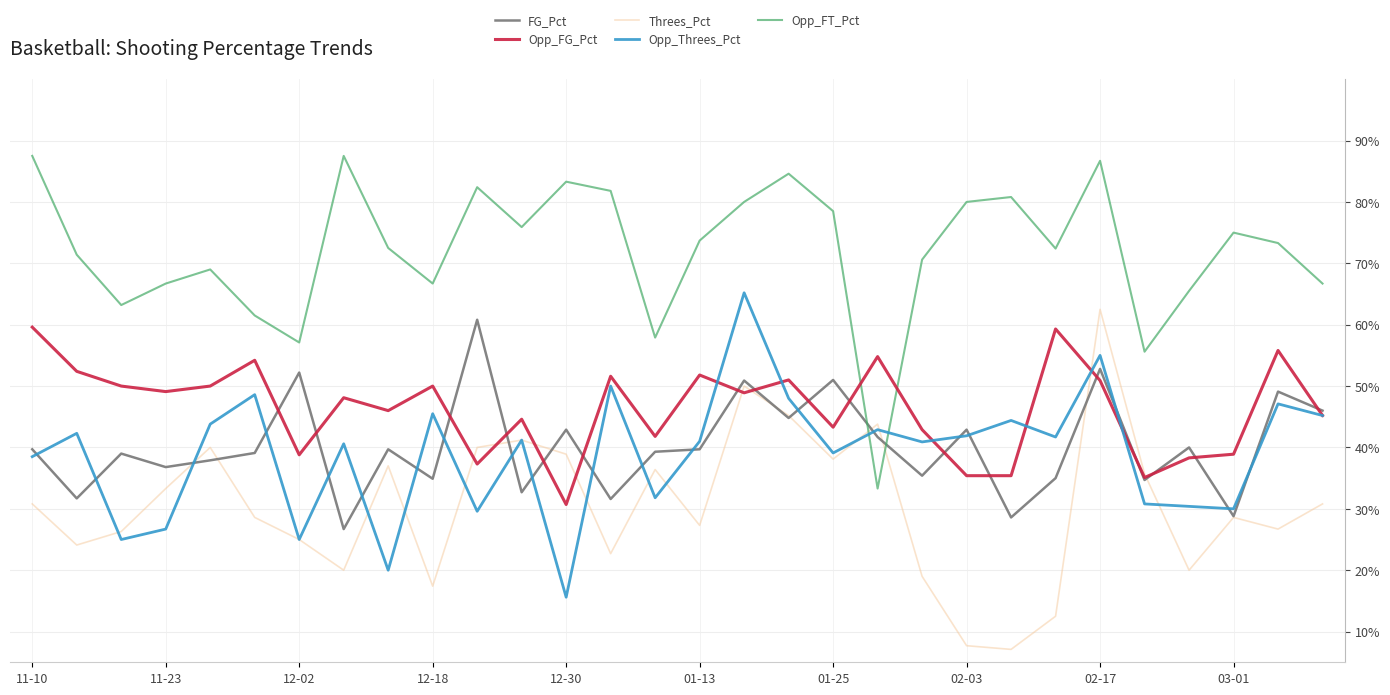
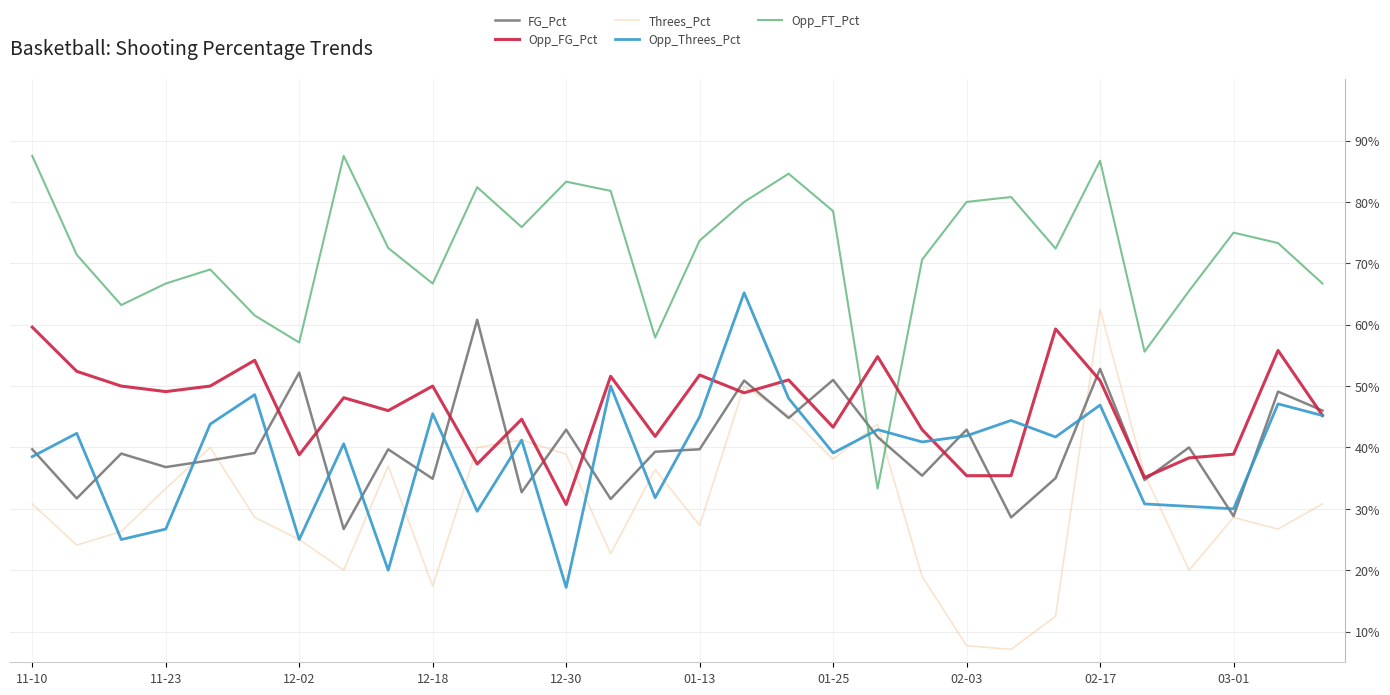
Opp_Threes_Pct, 12-30: 16% -> 17%
Opp_Threes_Pct, 01-13: 41% -> 45%
Opp_Threes_Pct, 02-17: 55% -> 47%
